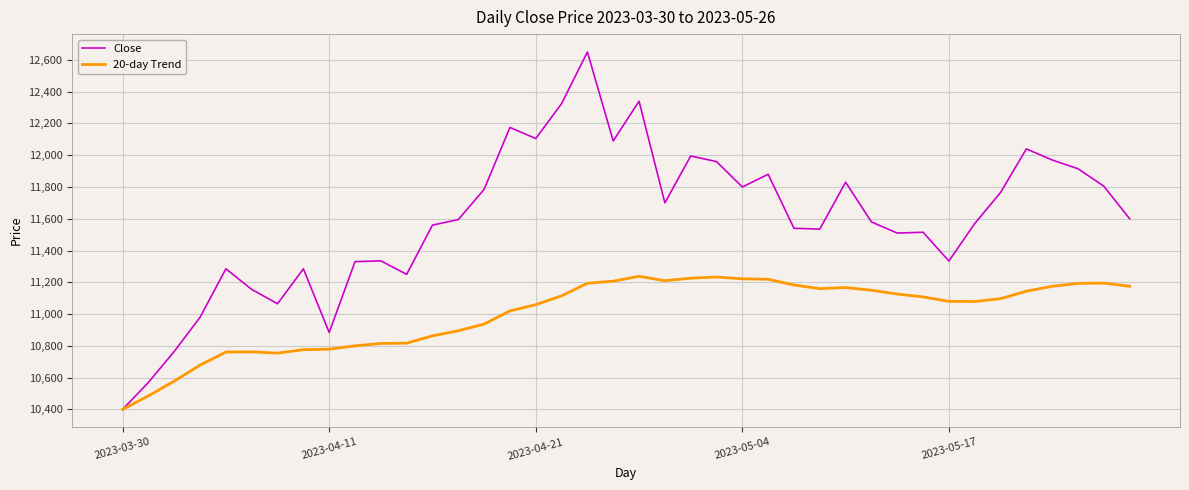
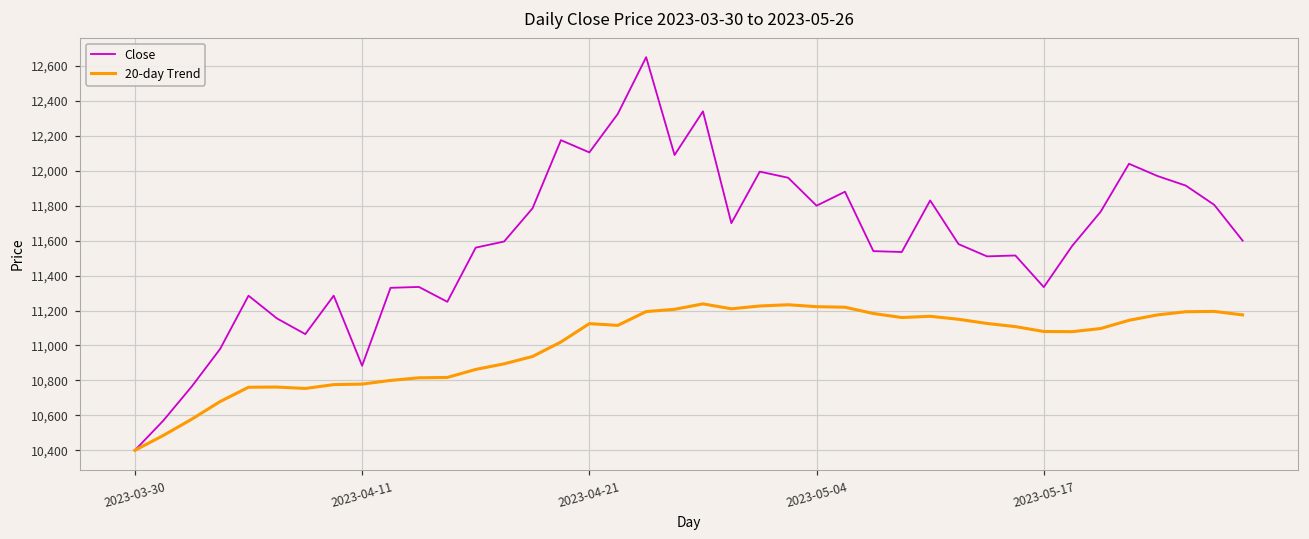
20-day Trend, 2023-04-21: 11,060 -> 11,130
